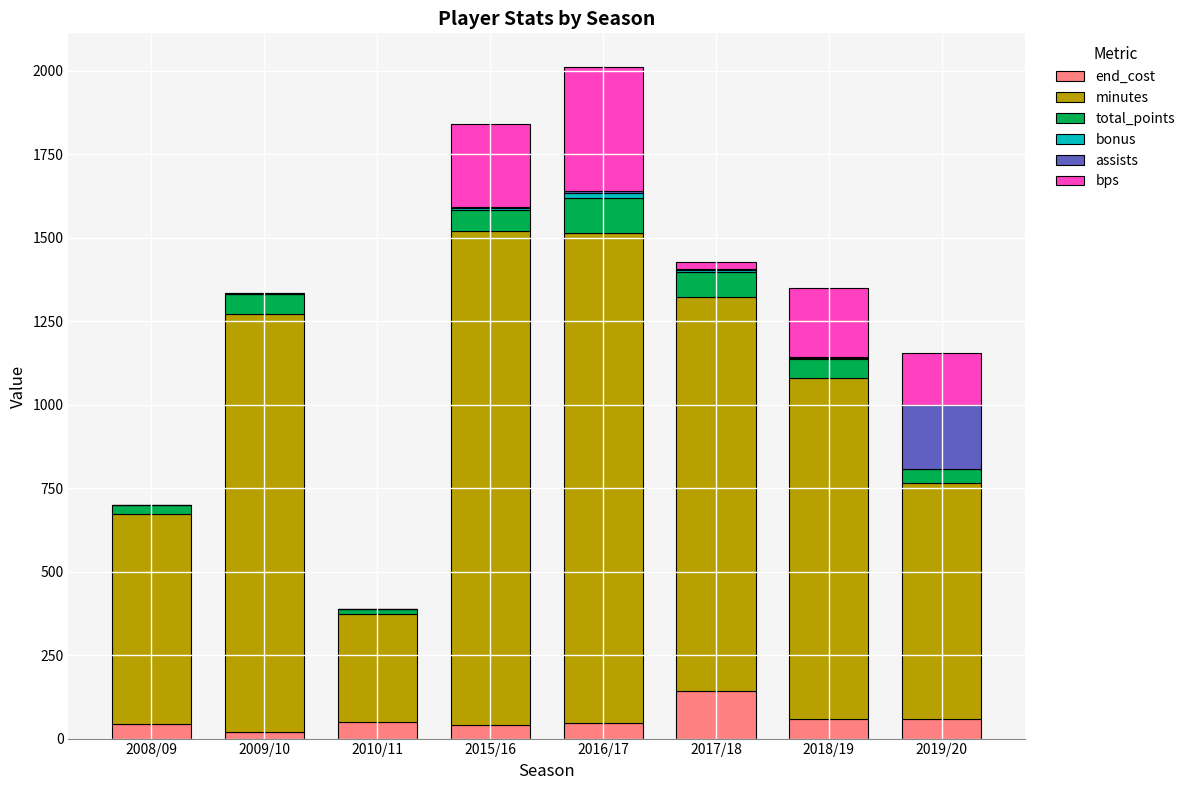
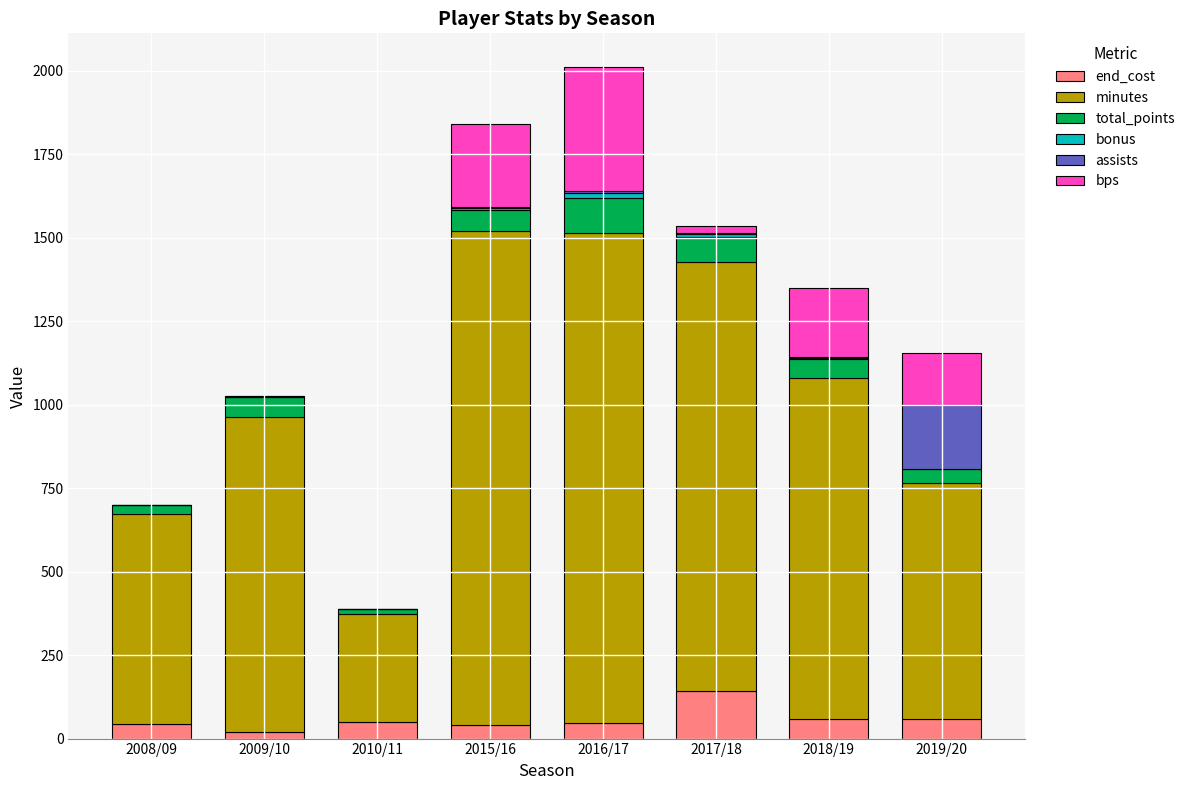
minutes, 2009/10: 1250 -> 940
minutes, 2017/18: 1180 -> 1290
